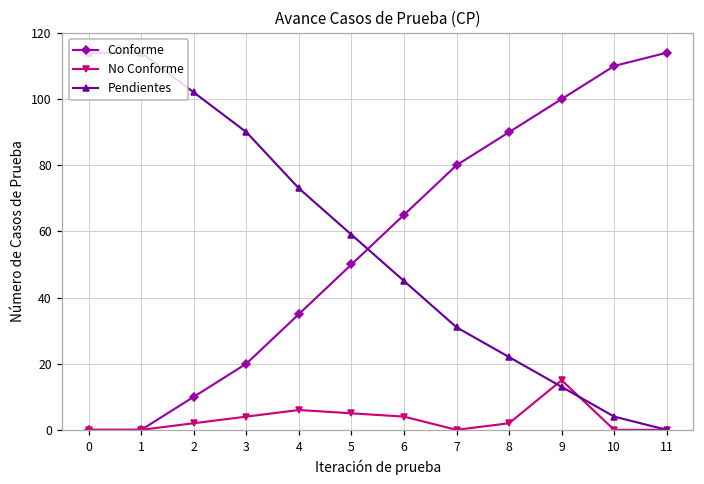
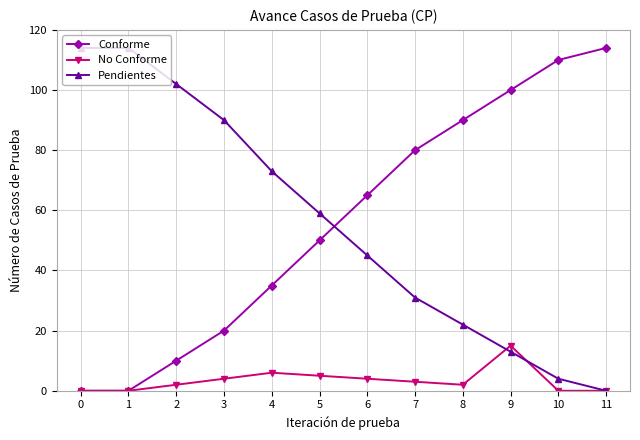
No Conforme, 7: 0 -> 3
